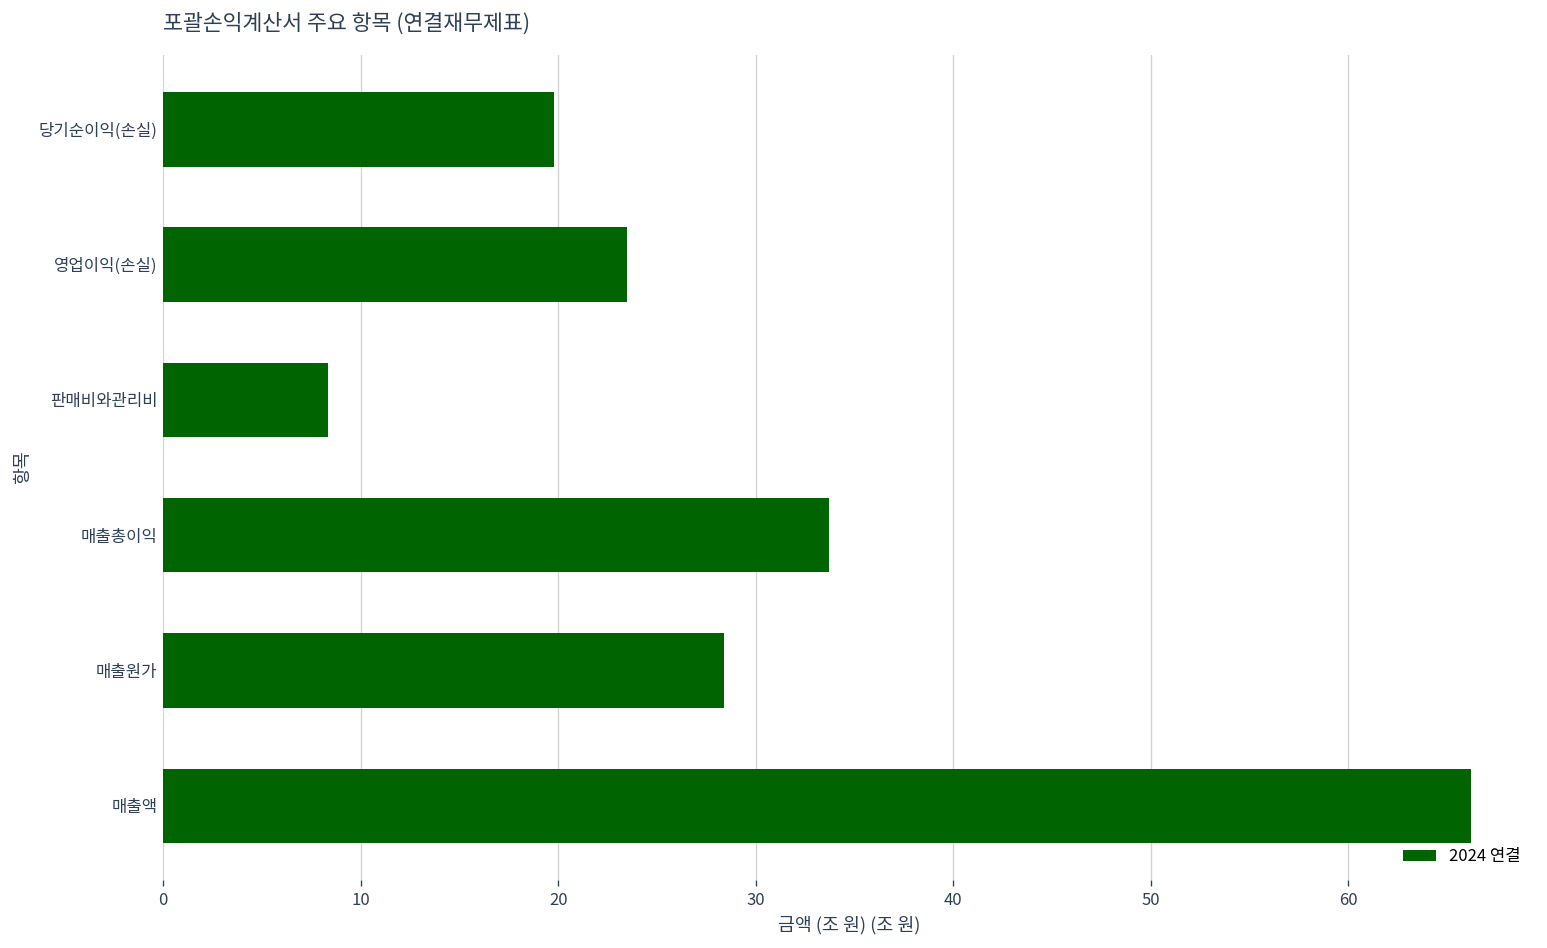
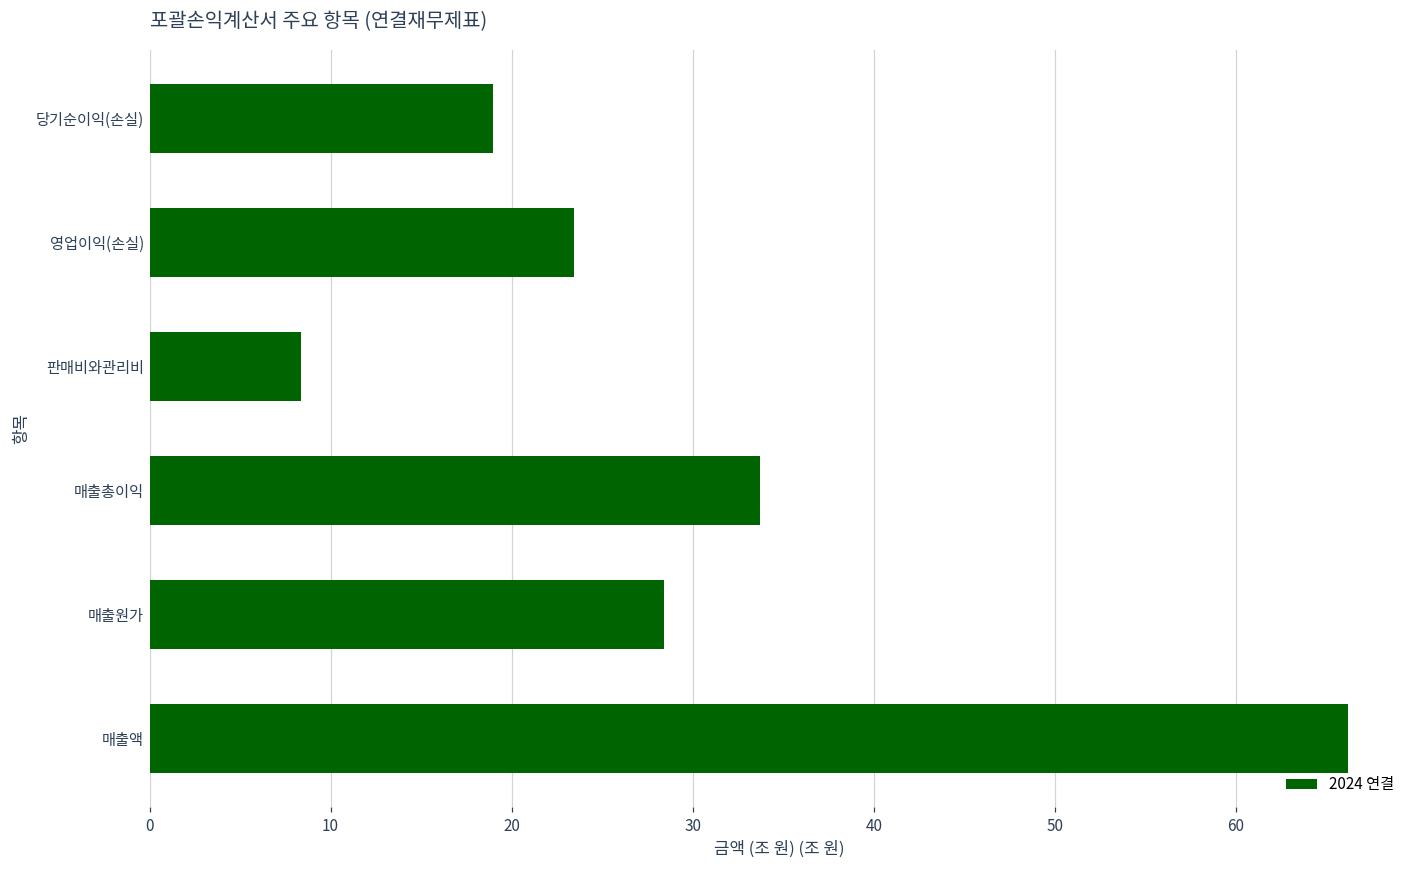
당기순이익(손실): 19.8 -> 19.0
